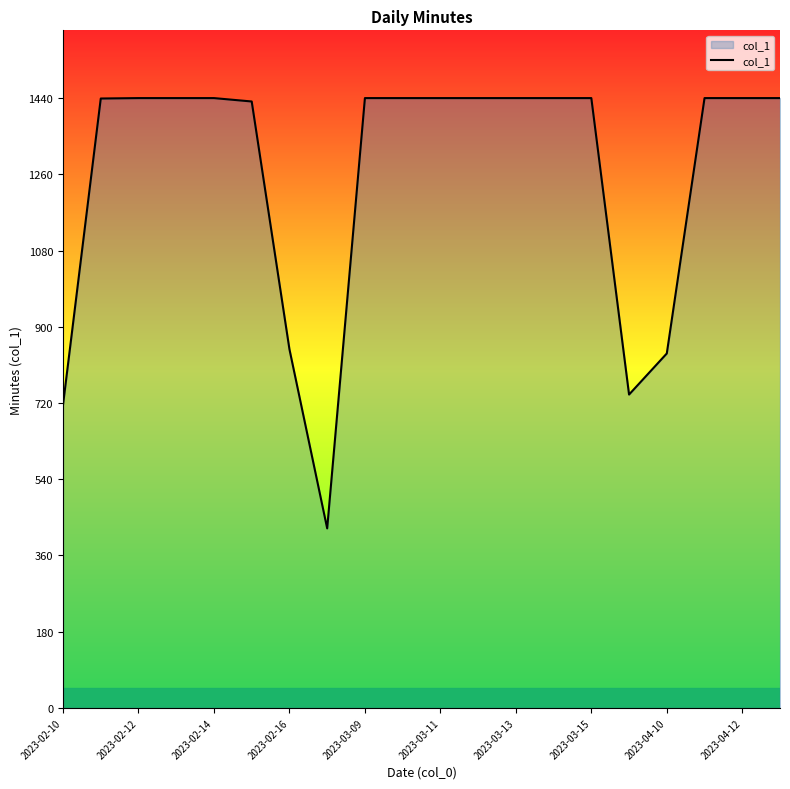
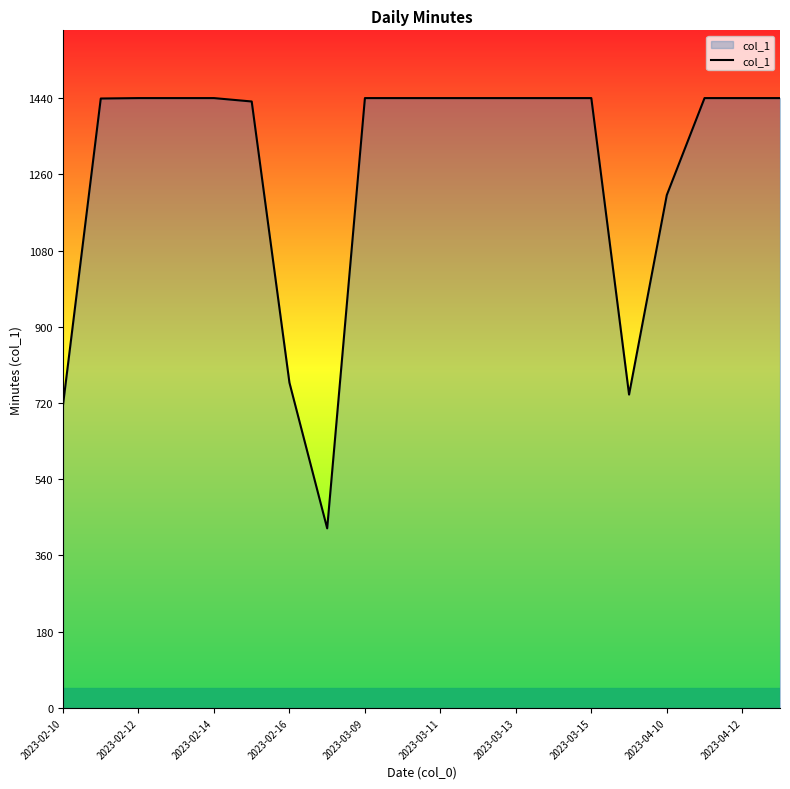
2023-02-16: 850 -> 770
2023-04-10: 840 -> 1210
